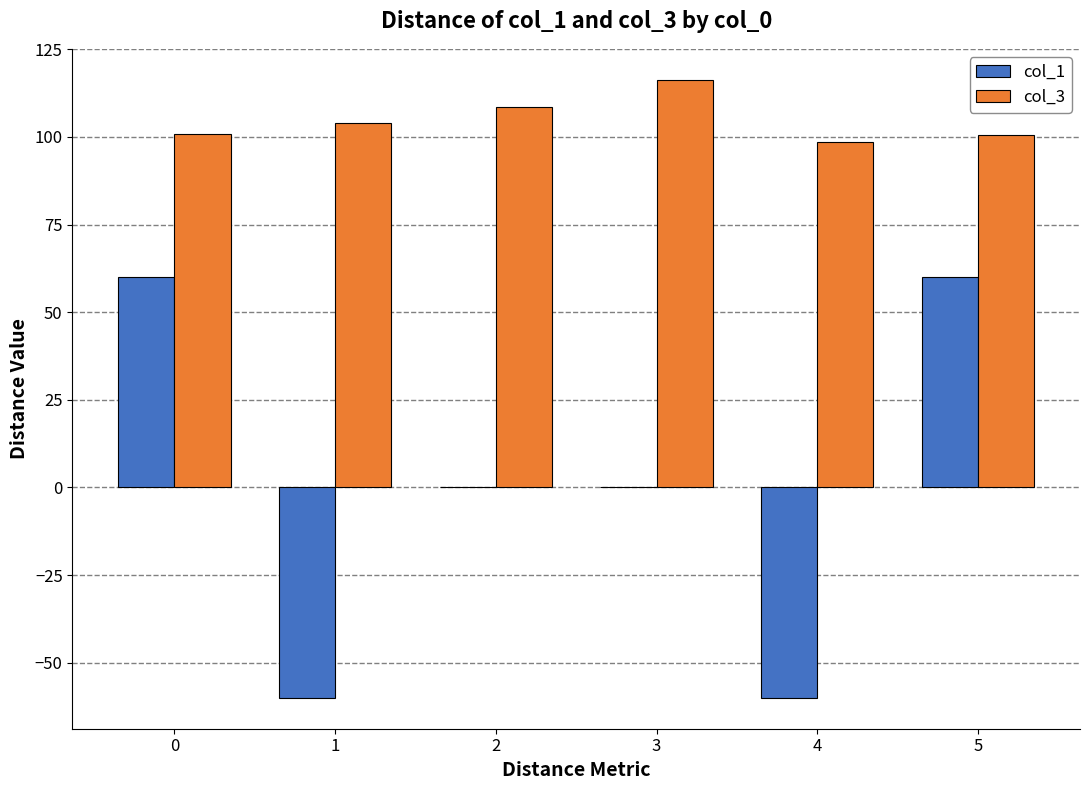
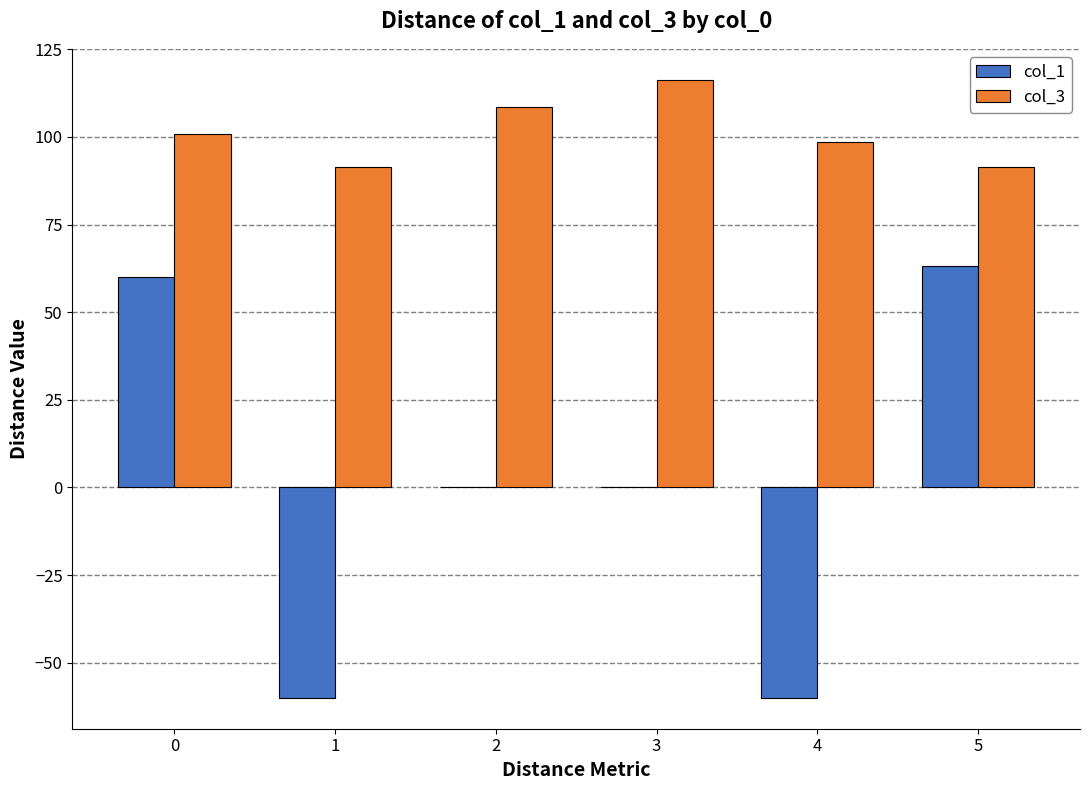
col_3, 1: 104 -> 91
col_1, 5: 60 -> 63
col_3, 5: 101 -> 91
